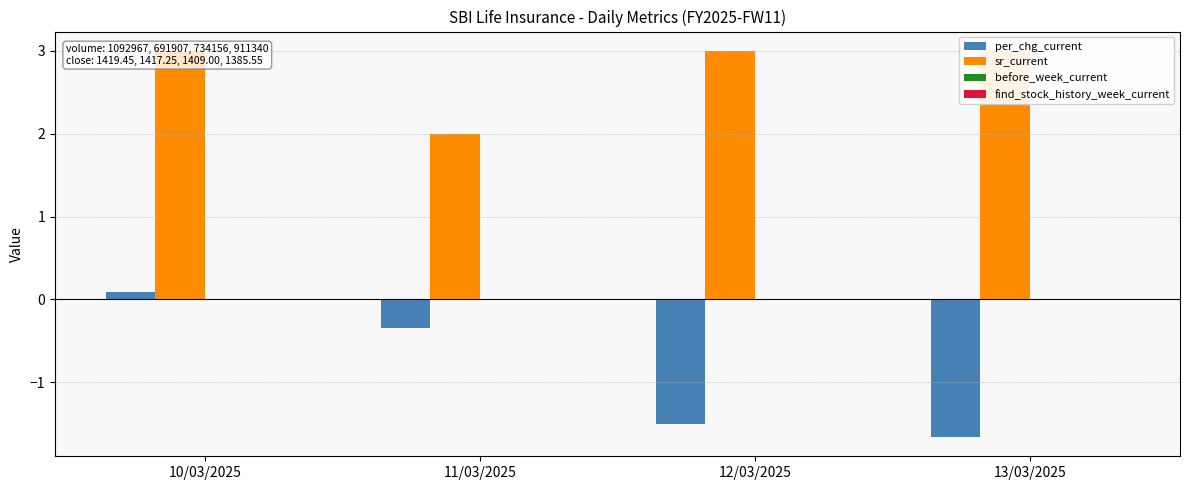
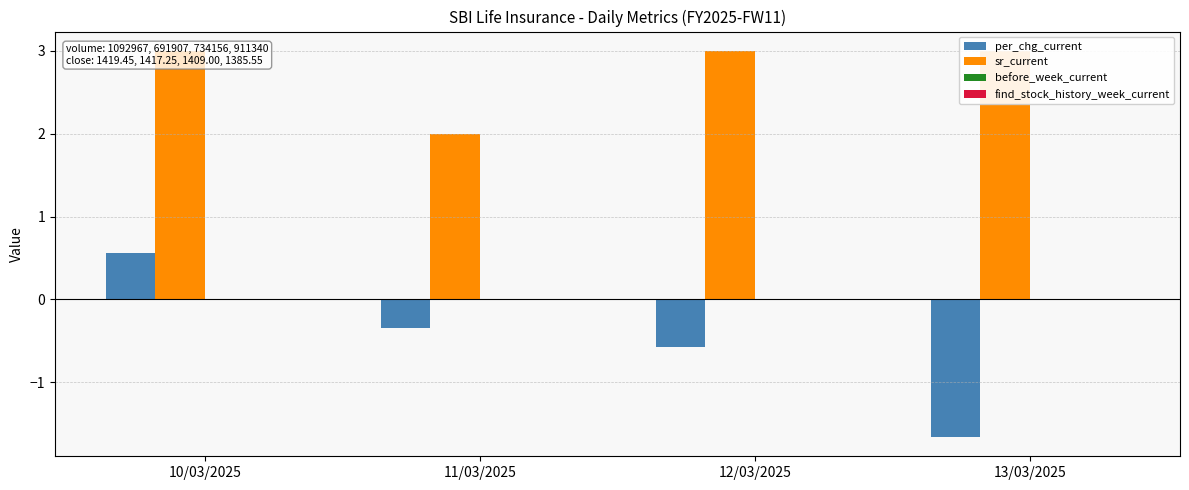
per_chg_current, 10/03/2025: 0.1 -> 0.6
per_chg_current, 12/03/2025: -1.5 -> -0.6
